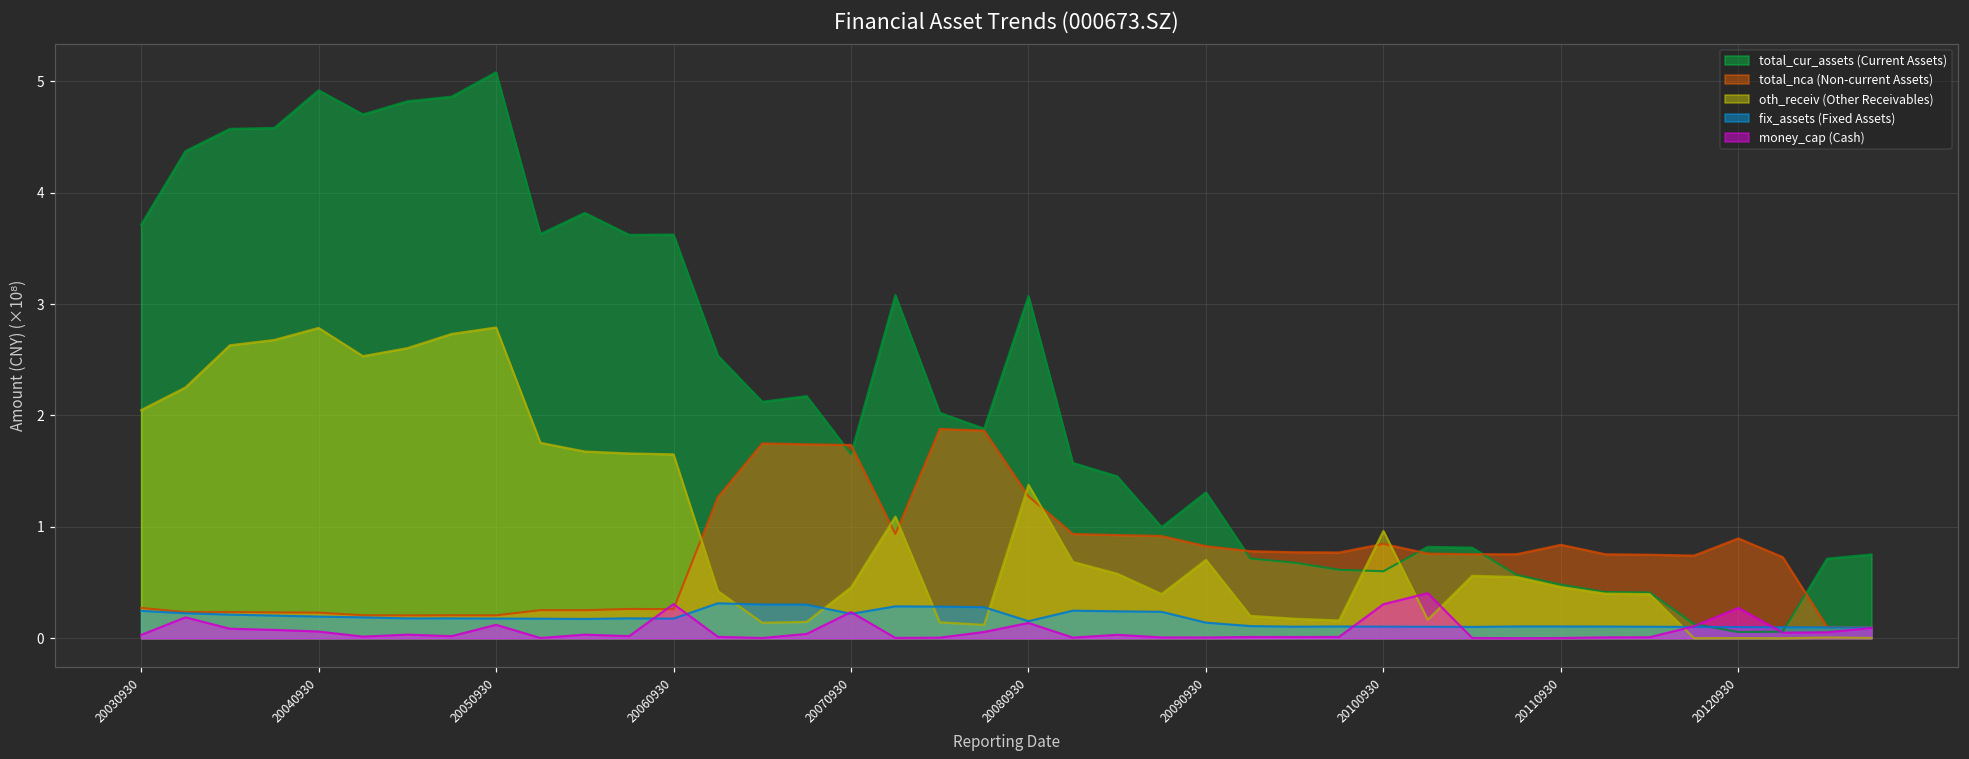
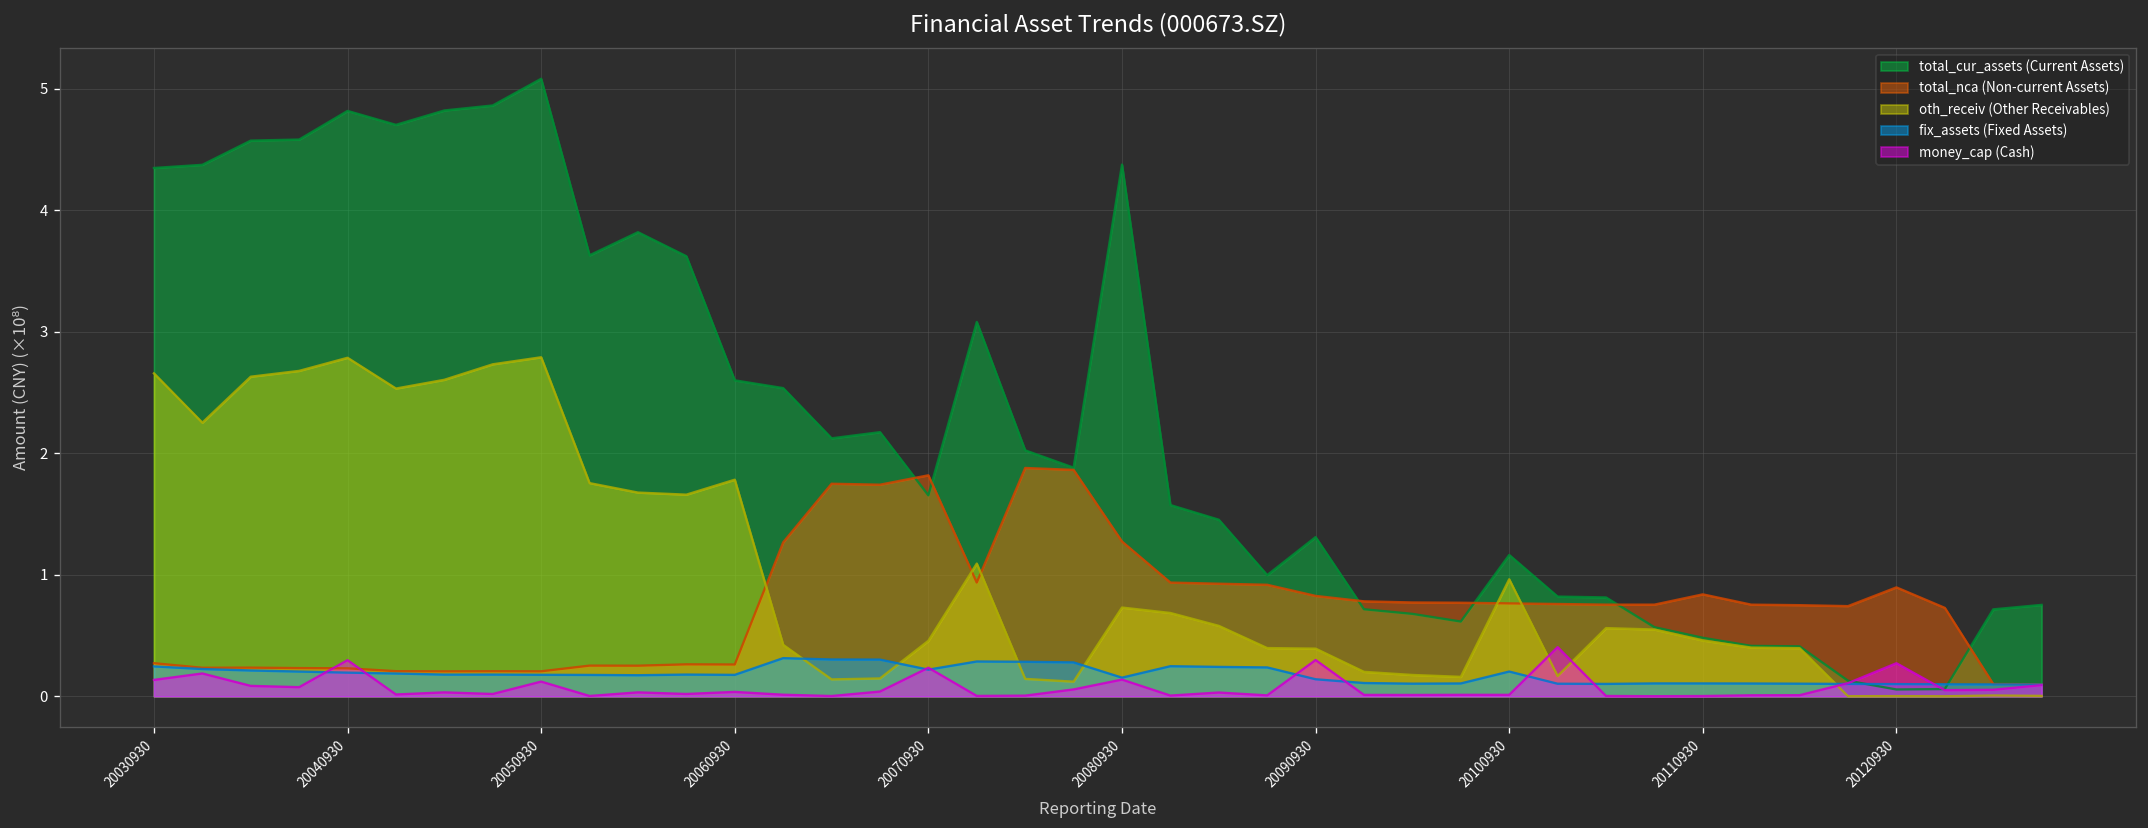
total_cur_assets (Current Assets), 20030930: 3.71 -> 4.35
oth_receiv (Other Receivables), 20030930: 2.05 -> 2.66
money_cap (Cash), 20030930: 0.03 -> 0.13
total_cur_assets (Current Assets), 20040930: 4.92 -> 4.82
money_cap (Cash), 20040930: 0.06 -> 0.30
total_cur_assets (Current Assets), 20060930: 3.62 -> 2.60
oth_receiv (Other Receivables), 20060930: 1.65 -> 1.78
money_cap (Cash), 20060930: 0.31 -> 0.04
total_nca (Non-current Assets), 20070930: 1.73 -> 1.82
total_cur_assets (Current Assets), 20080930: 3.07 -> 4.38
oth_receiv (Other Receivables), 20080930: 1.38 -> 0.73
oth_receiv (Other Receivables), 20090930: 0.70 -> 0.39
money_cap (Cash), 20090930: 0.01 -> 0.30
total_cur_assets (Current Assets), 20100930: 0.60 -> 1.16
total_nca (Non-current Assets), 20100930: 0.85 -> 0.76
fix_assets (Fixed Assets), 20100930: 0.10 -> 0.20
money_cap (Cash), 20100930: 0.31 -> 0.01
